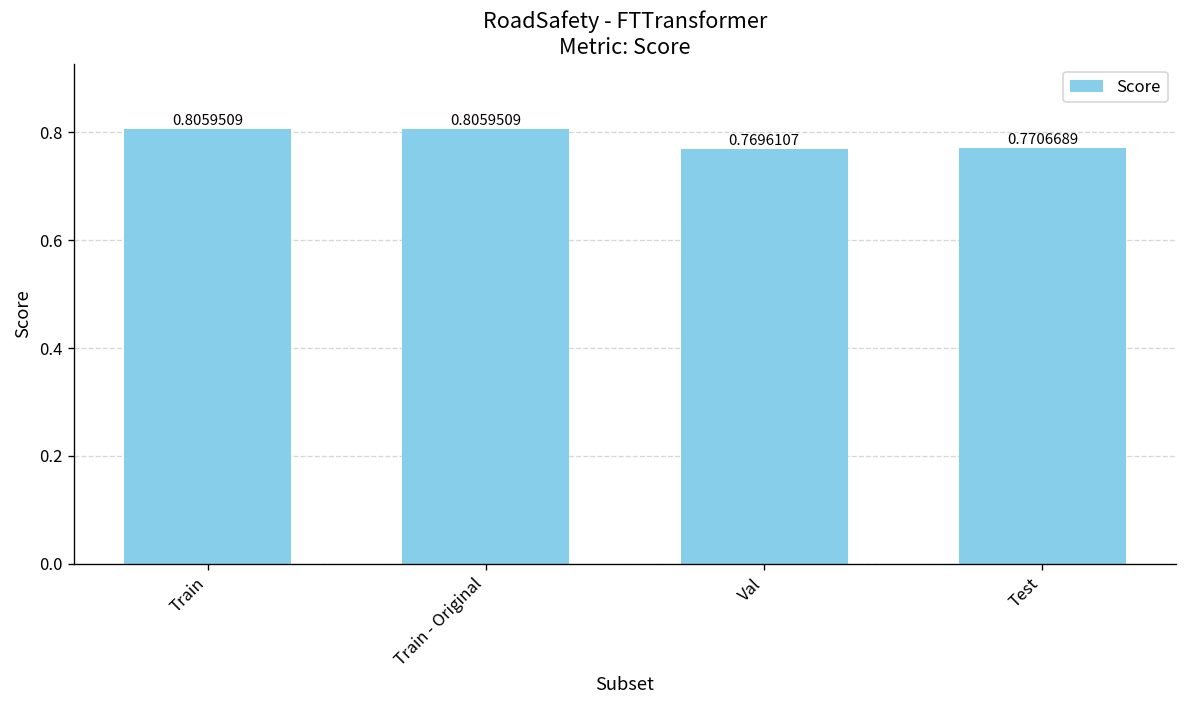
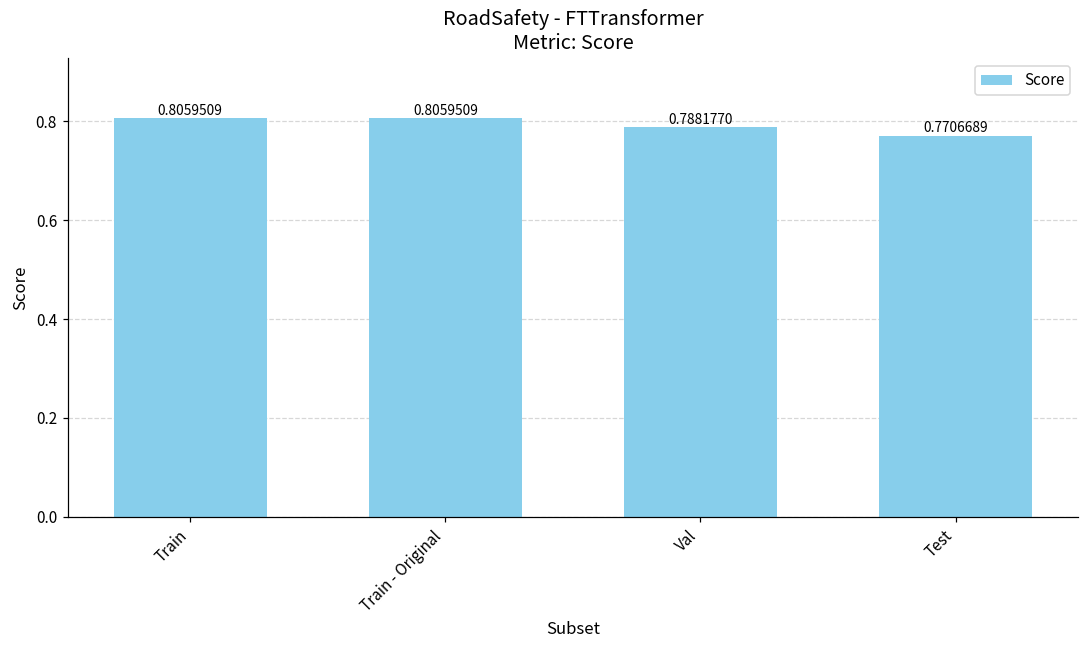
Val: 0.7696107 -> 0.7881770
